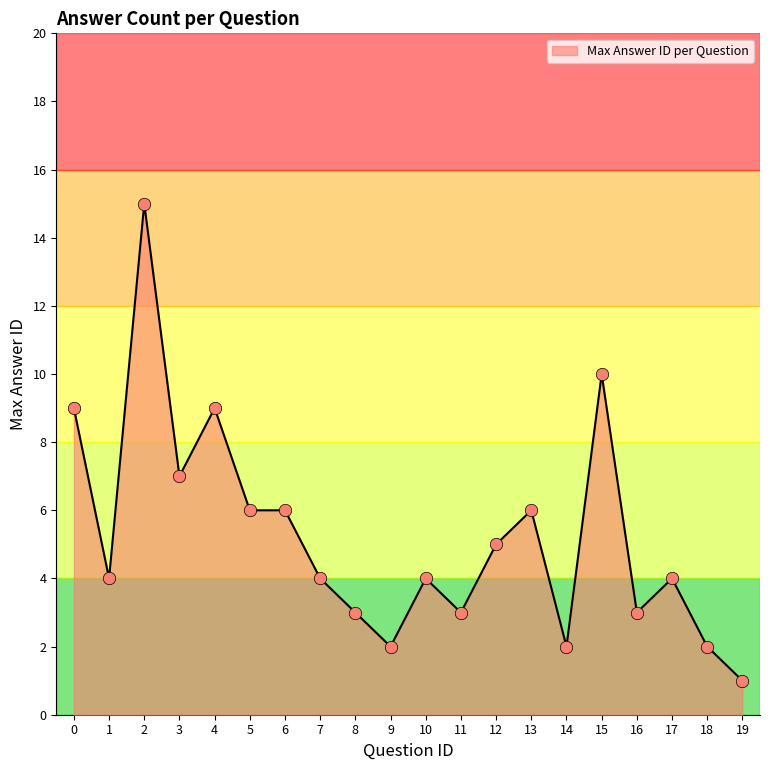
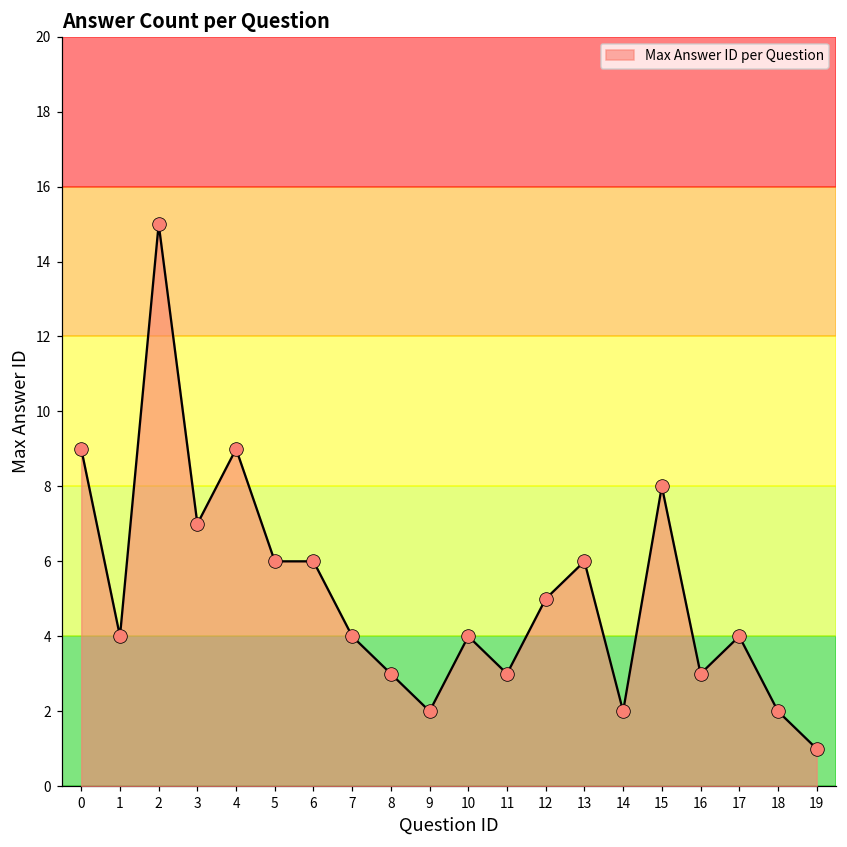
15: 10 -> 8
